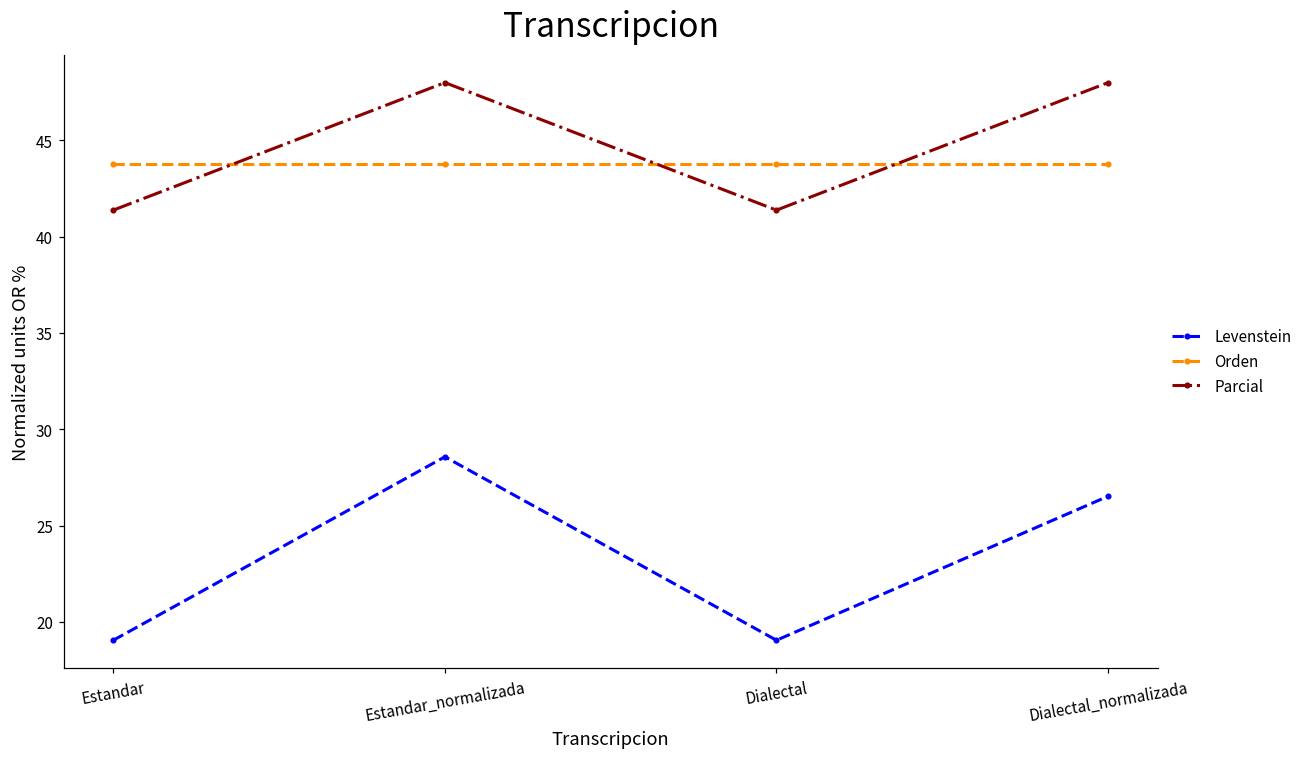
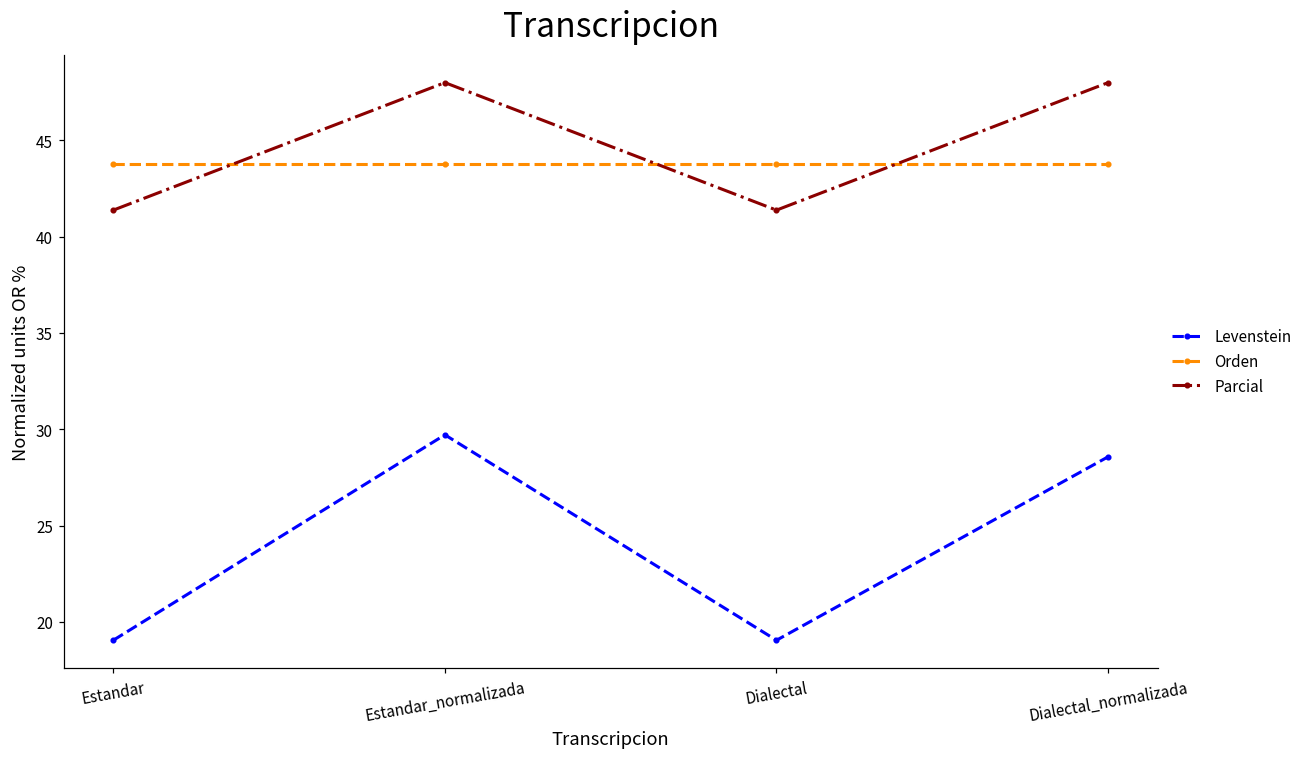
Levenstein, Estandar_normalizada: 28.6 -> 29.7
Levenstein, Dialectal_normalizada: 26.5 -> 28.6
